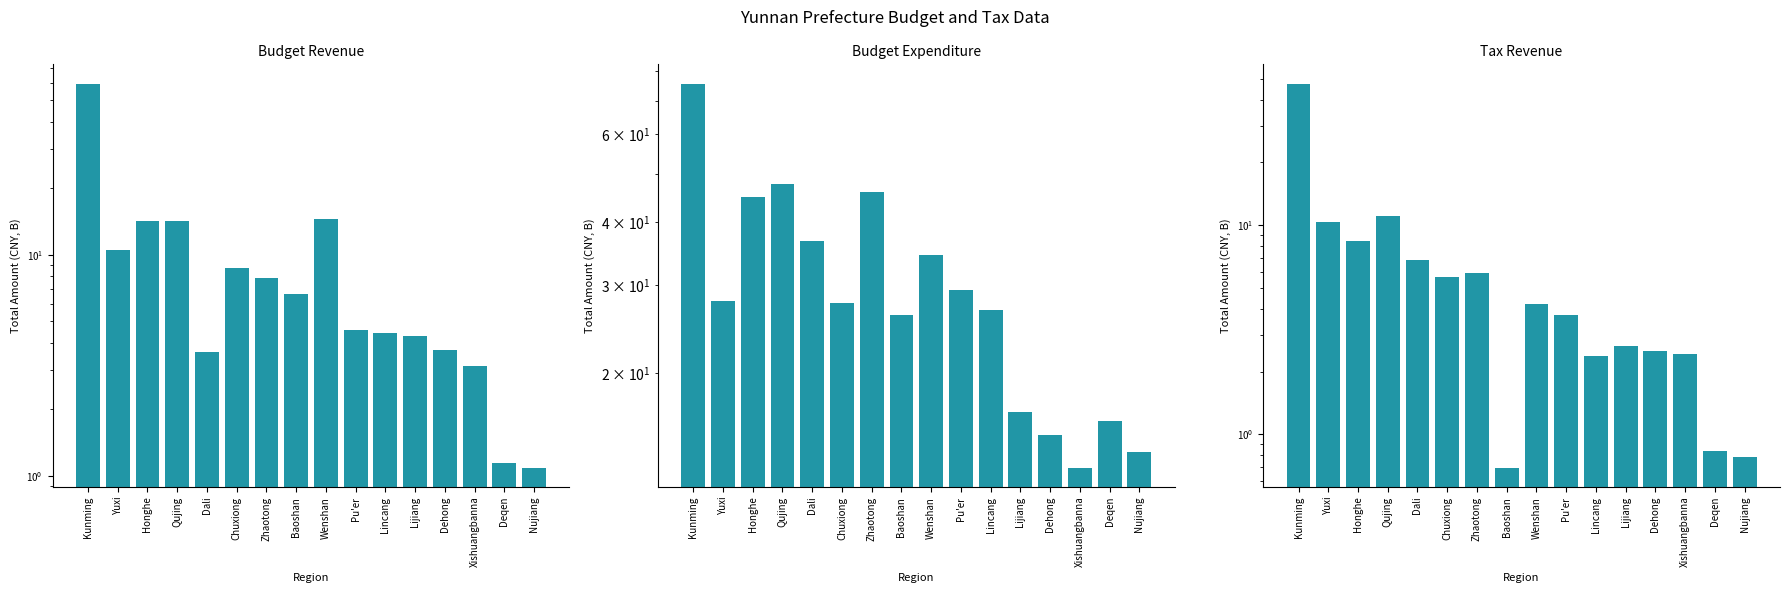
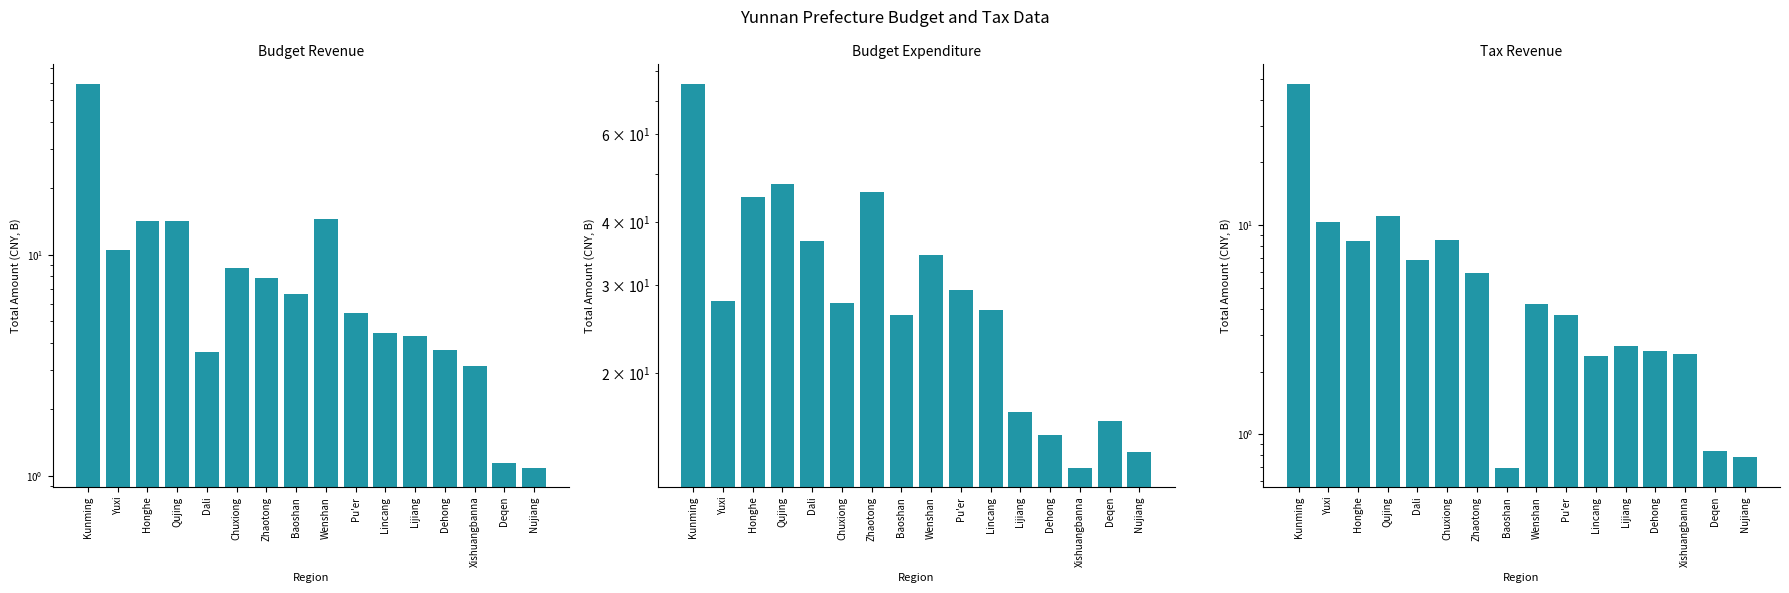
Budget Revenue, Pu'er: 4.5 -> 5.4
Tax Revenue, Chuxiong: 5.7 -> 8.5
